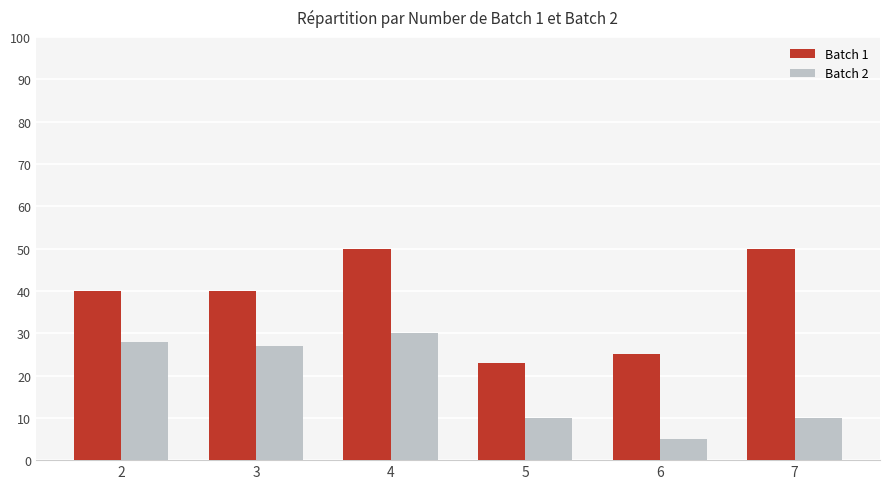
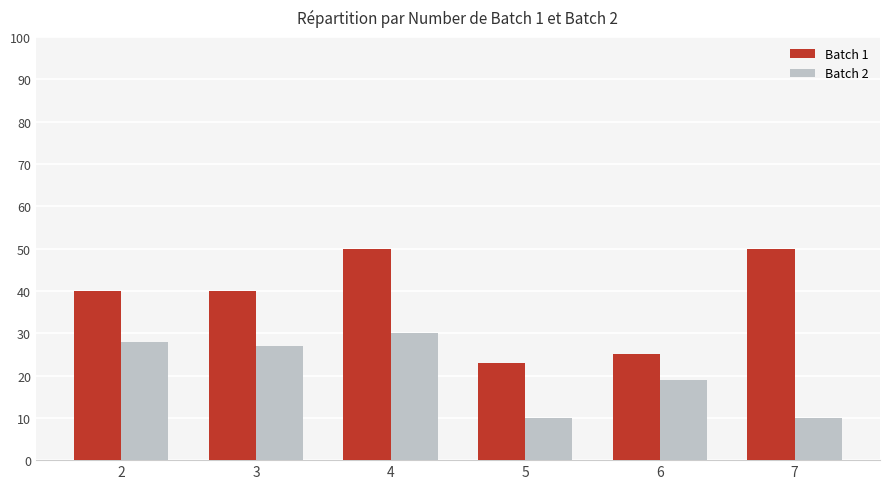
Batch 2, 6: 5 -> 19
